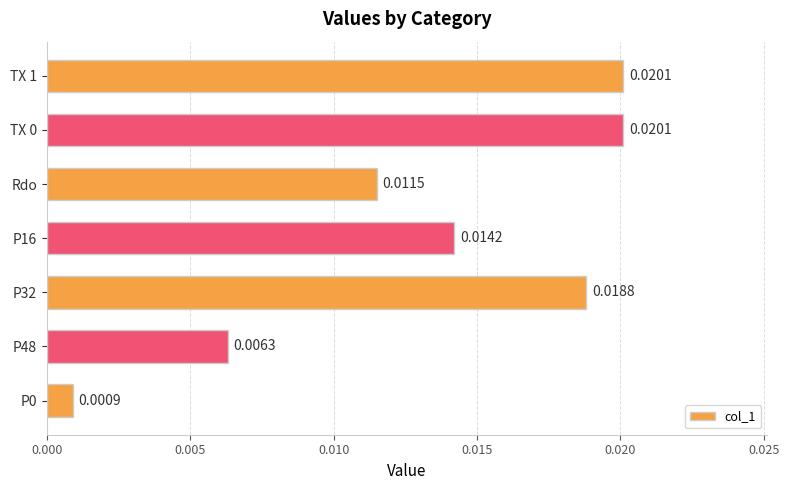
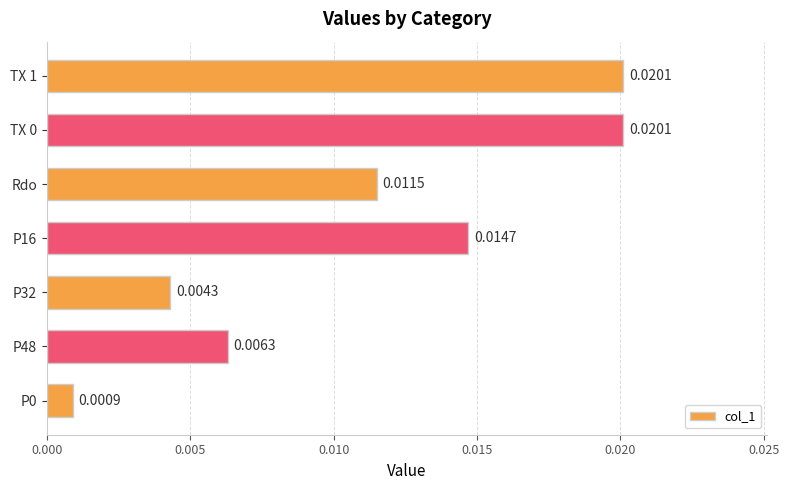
P16: 0.0142 -> 0.0147
P32: 0.0188 -> 0.0043
